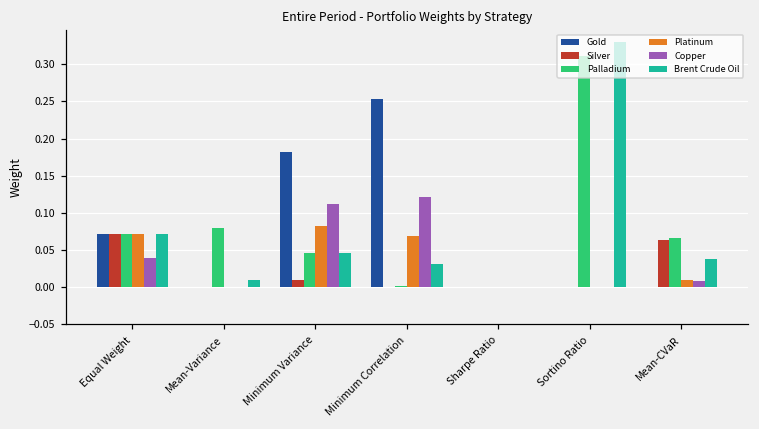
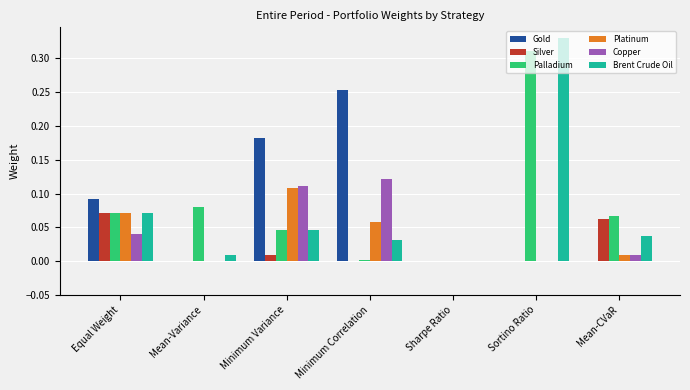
Gold, Equal Weight: 0.07 -> 0.09
Platinum, Minimum Variance: 0.08 -> 0.11
Platinum, Minimum Correlation: 0.07 -> 0.06
